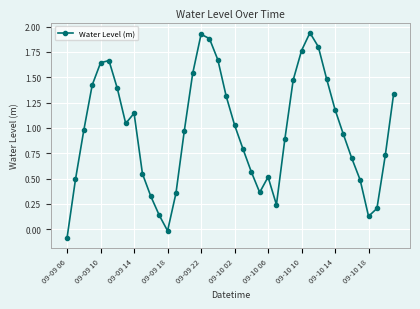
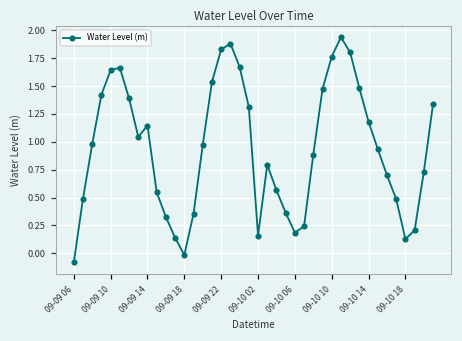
09-09 22: 1.92 -> 1.83
09-10 02: 1.03 -> 0.16
09-10 06: 0.52 -> 0.19
